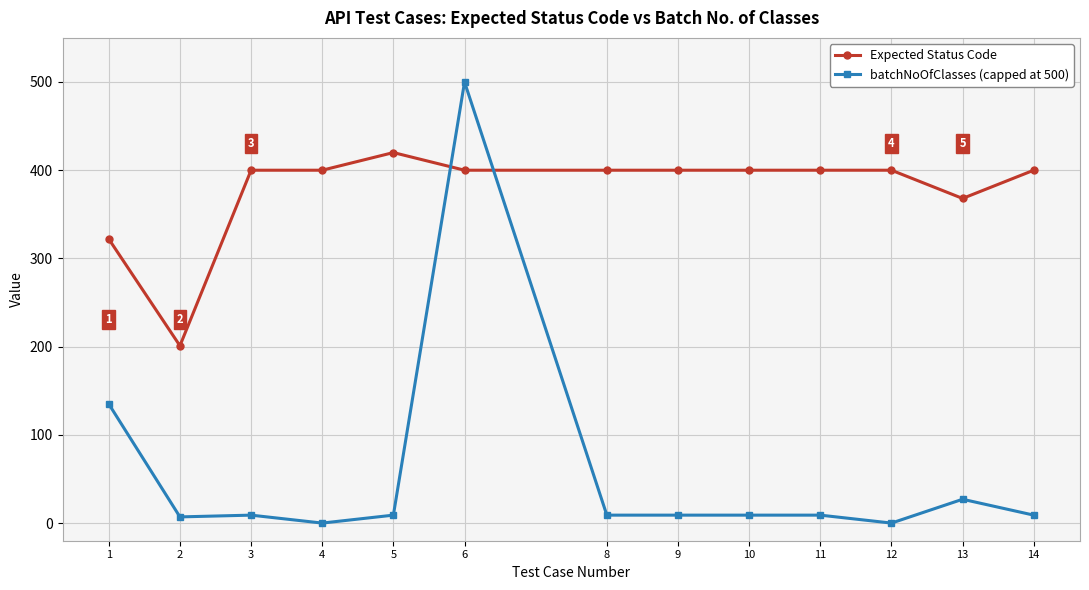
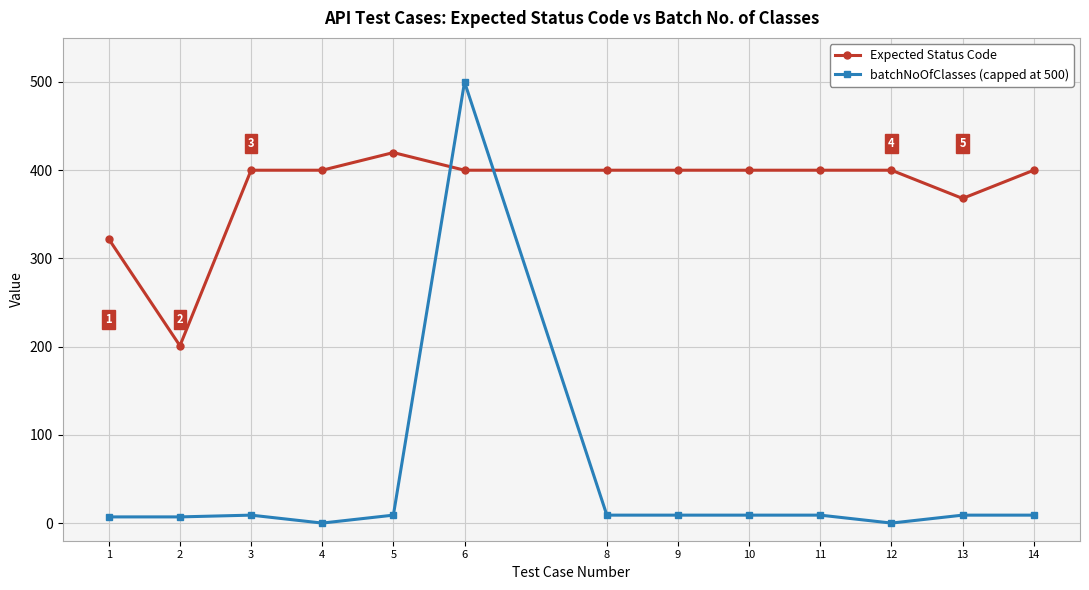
batchNoOfClasses (capped at 500), 1: 140 -> 10
batchNoOfClasses (capped at 500), 13: 30 -> 10
